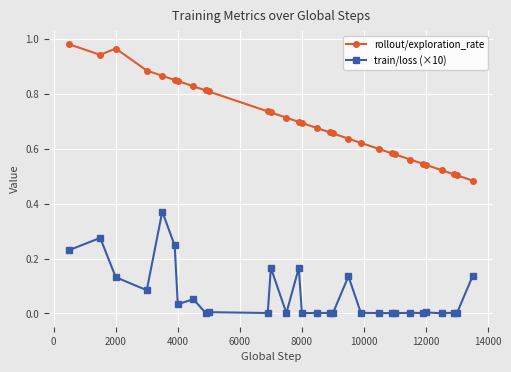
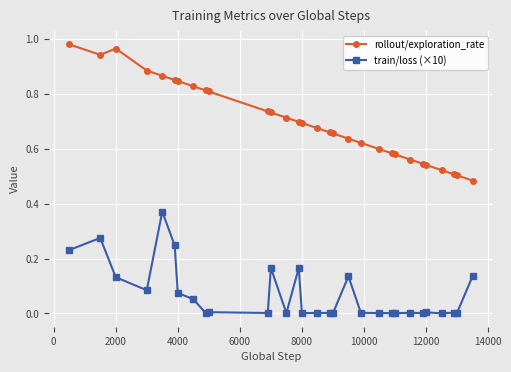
train/loss (×10), 4000: 0.03 -> 0.07
